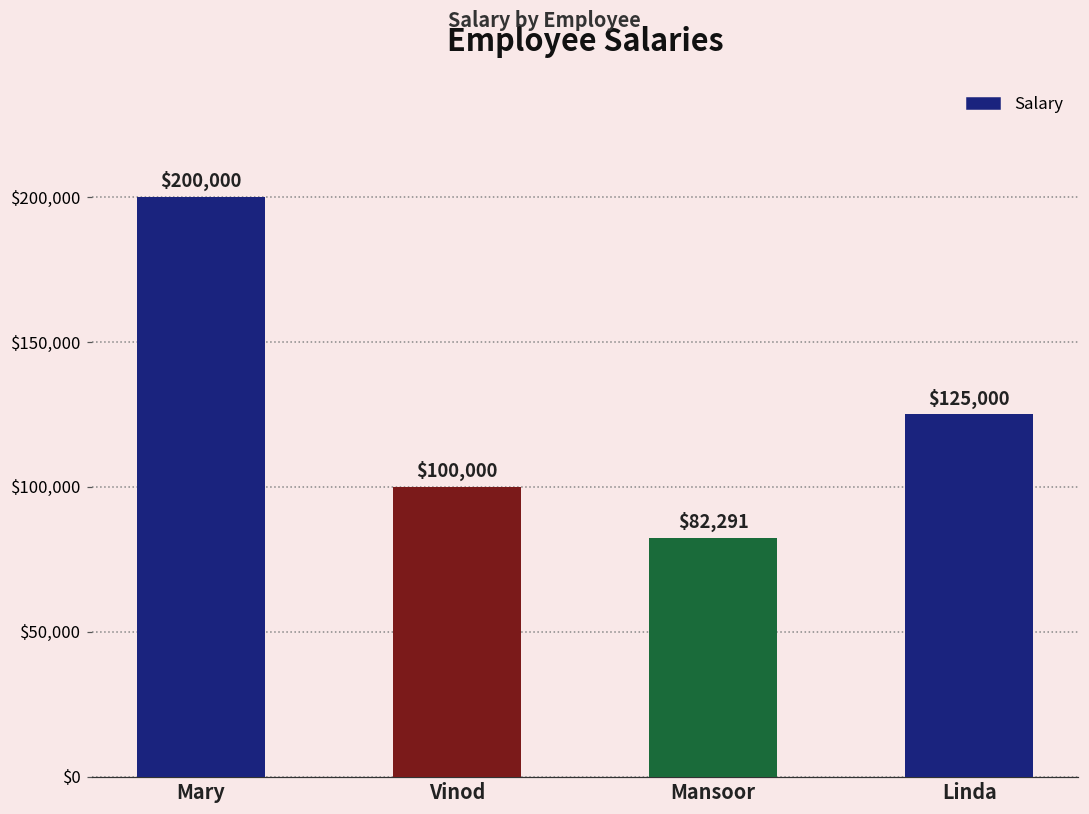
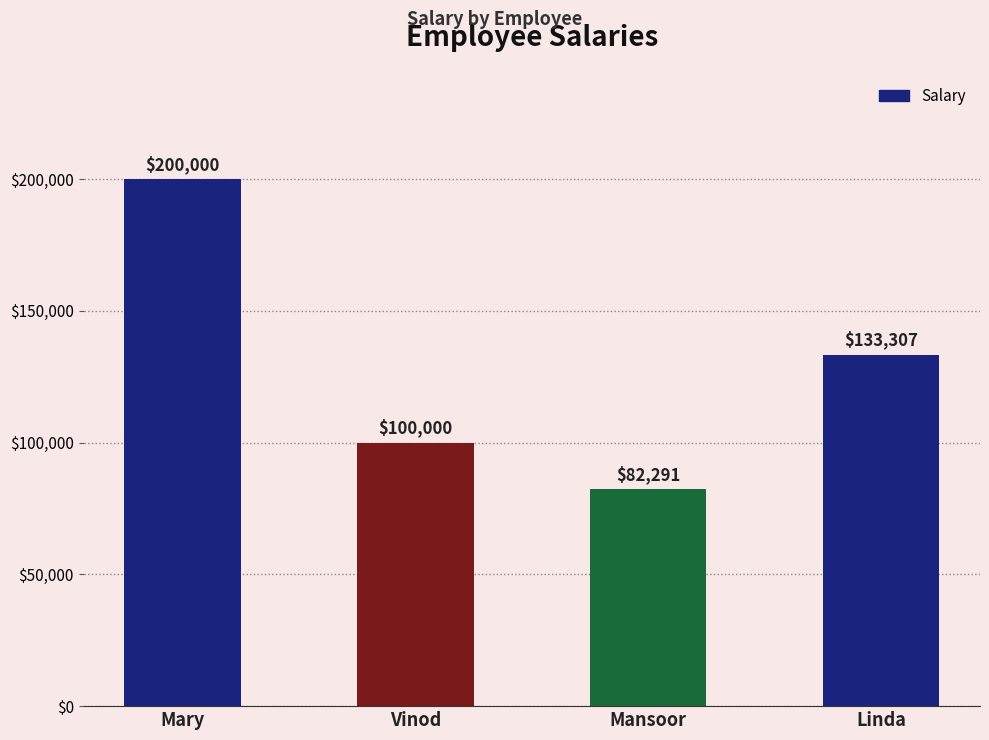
Linda: $125,000 -> $133,307
